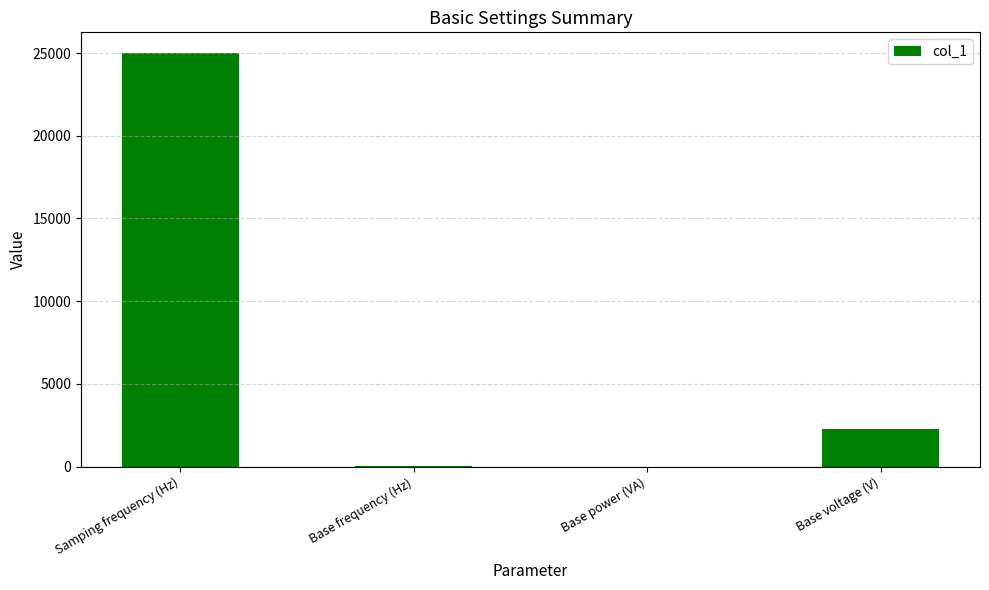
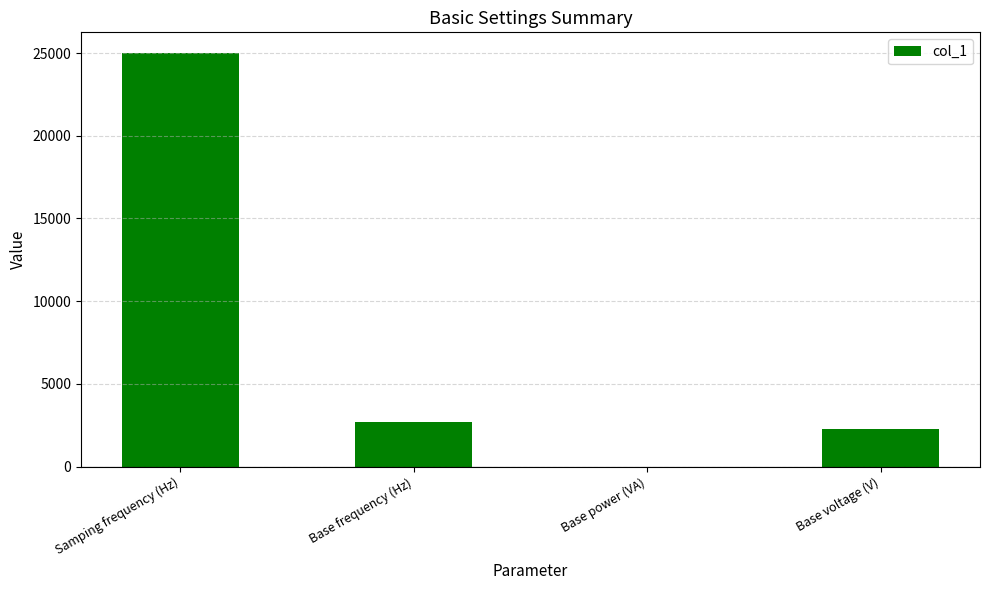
Base frequency (Hz): 100 -> 2700
